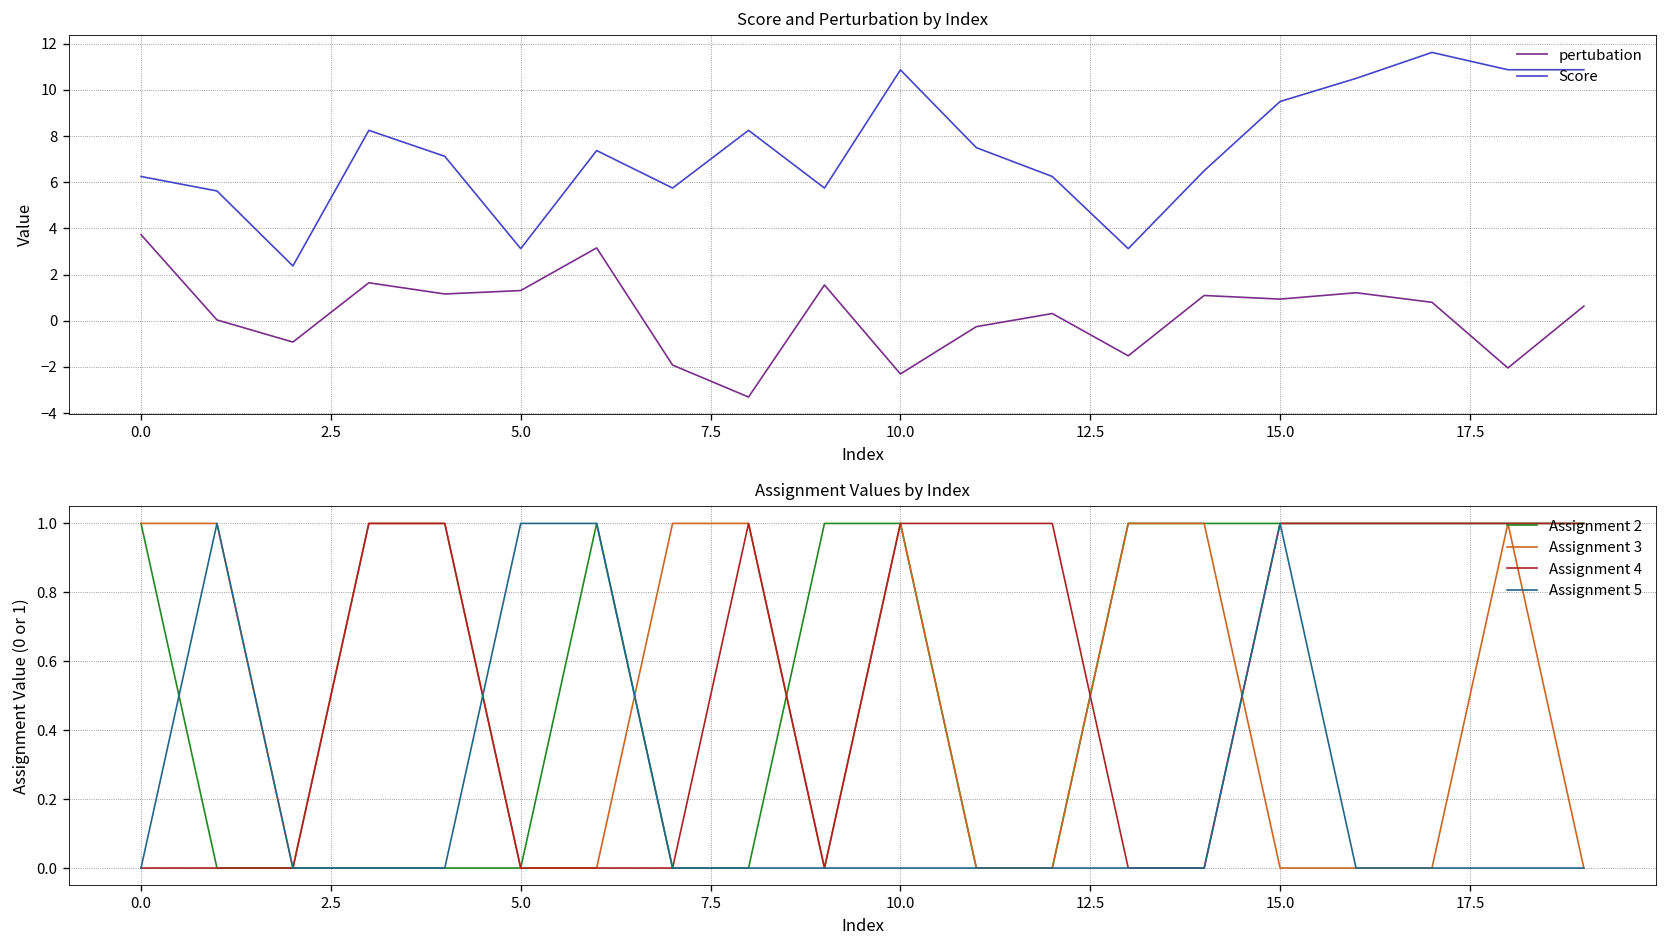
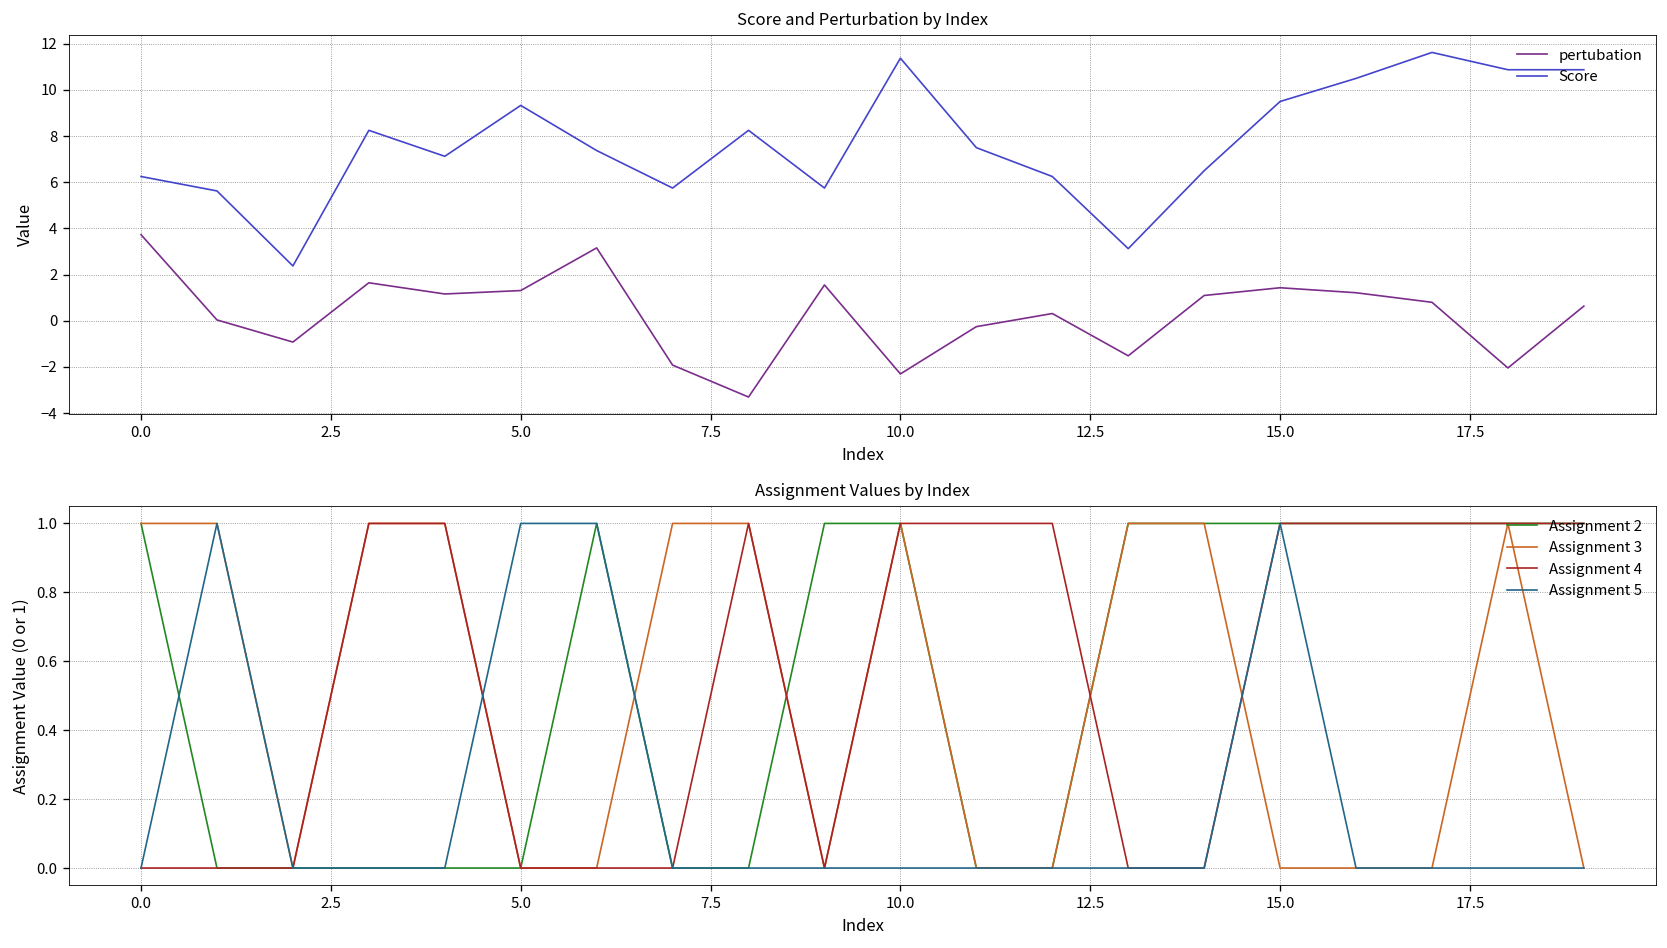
Score and Perturbation by Index, Score, 5.0: 3.1 -> 9.3
Score and Perturbation by Index, Score, 10.0: 10.9 -> 11.4
Score and Perturbation by Index, pertubation, 15.0: 0.9 -> 1.4
